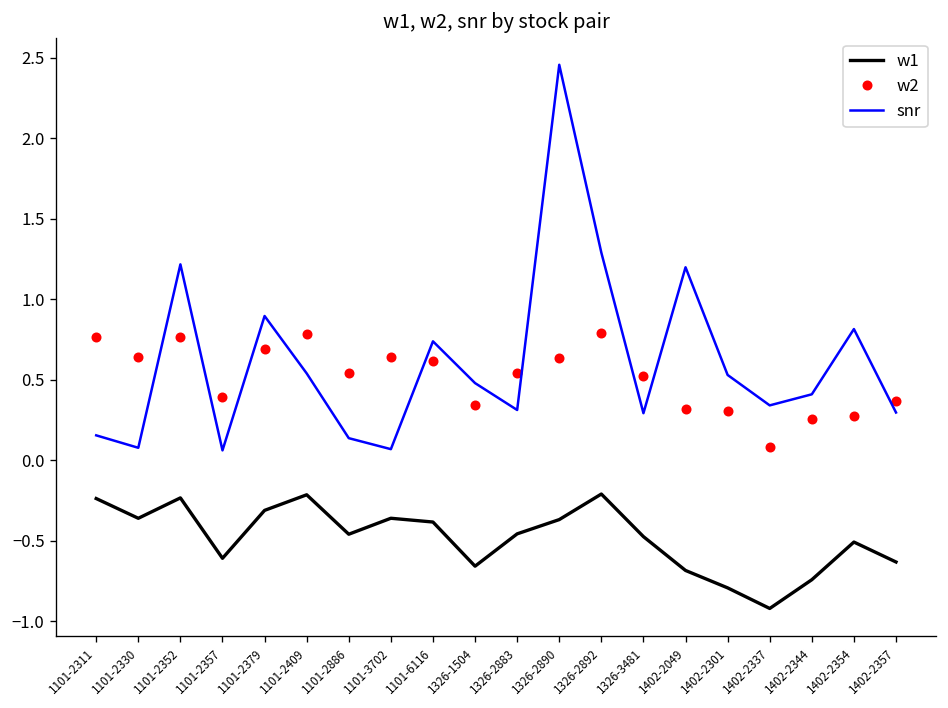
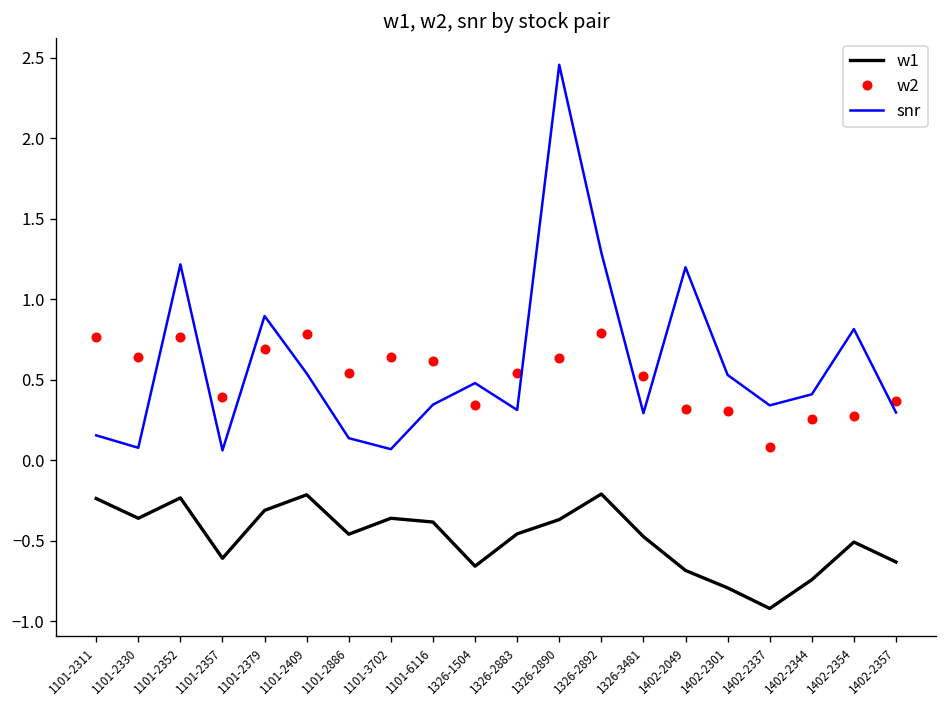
snr, 1101-6116: 0.74 -> 0.35
